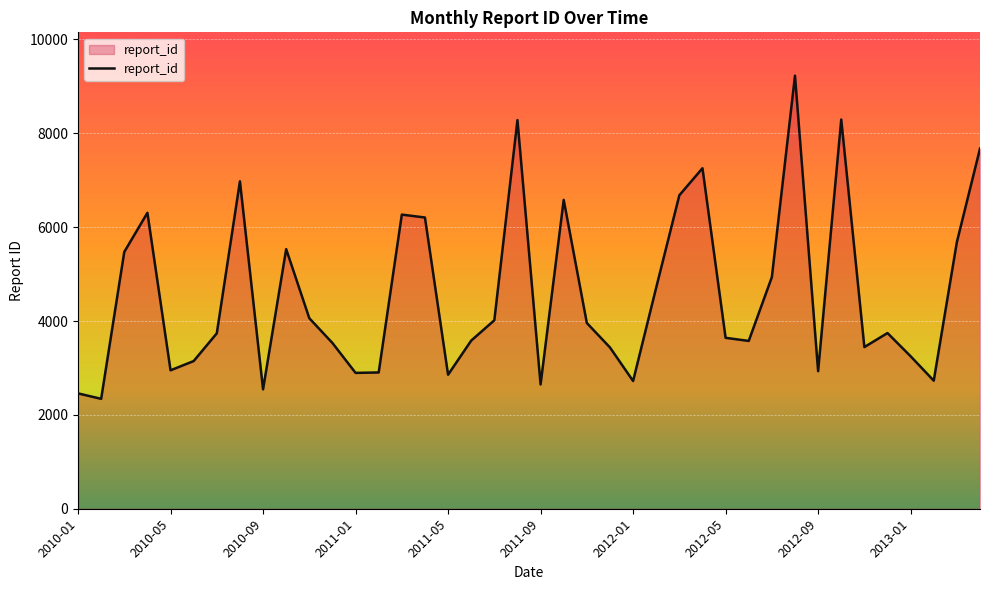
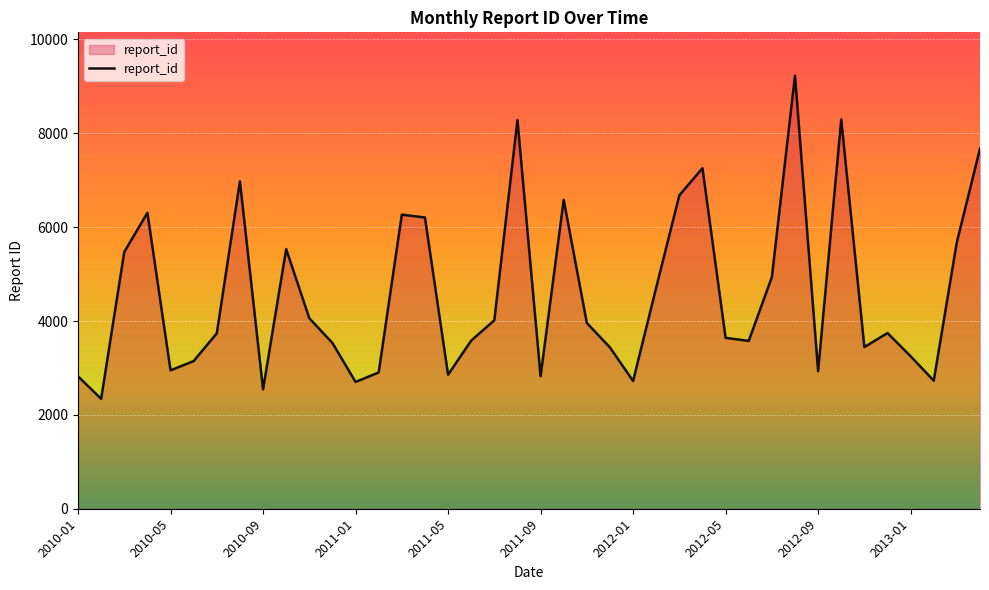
2010-01: 2500 -> 2800
2011-01: 2900 -> 2700
2011-09: 2600 -> 2800
